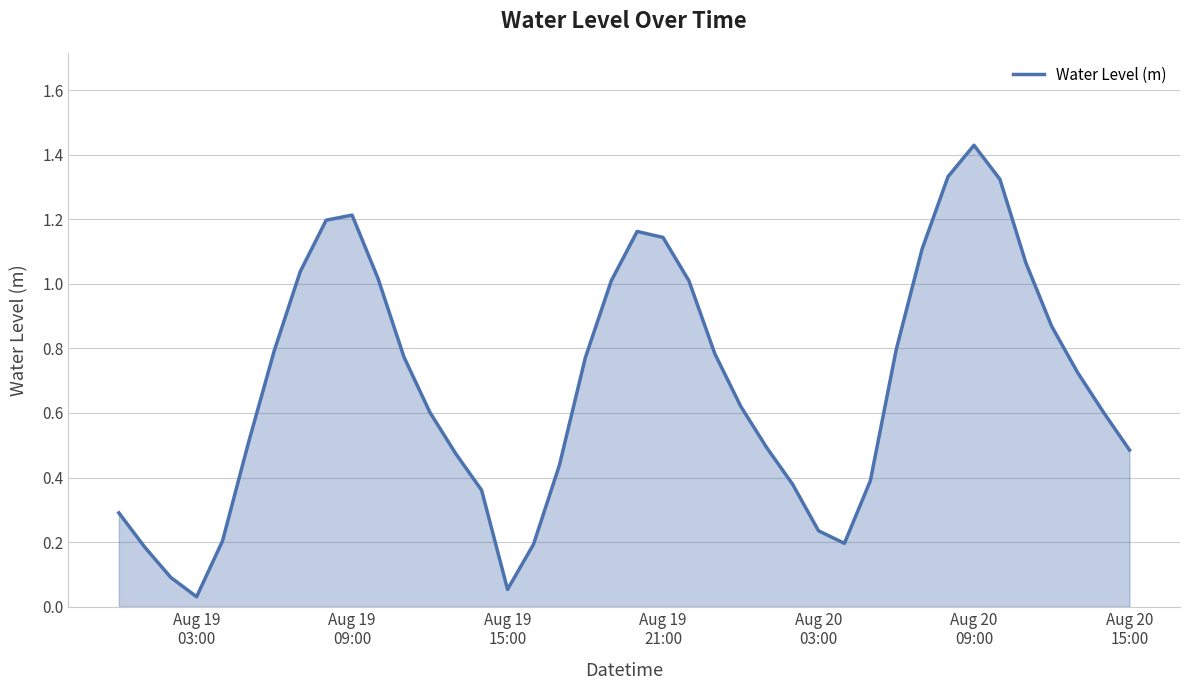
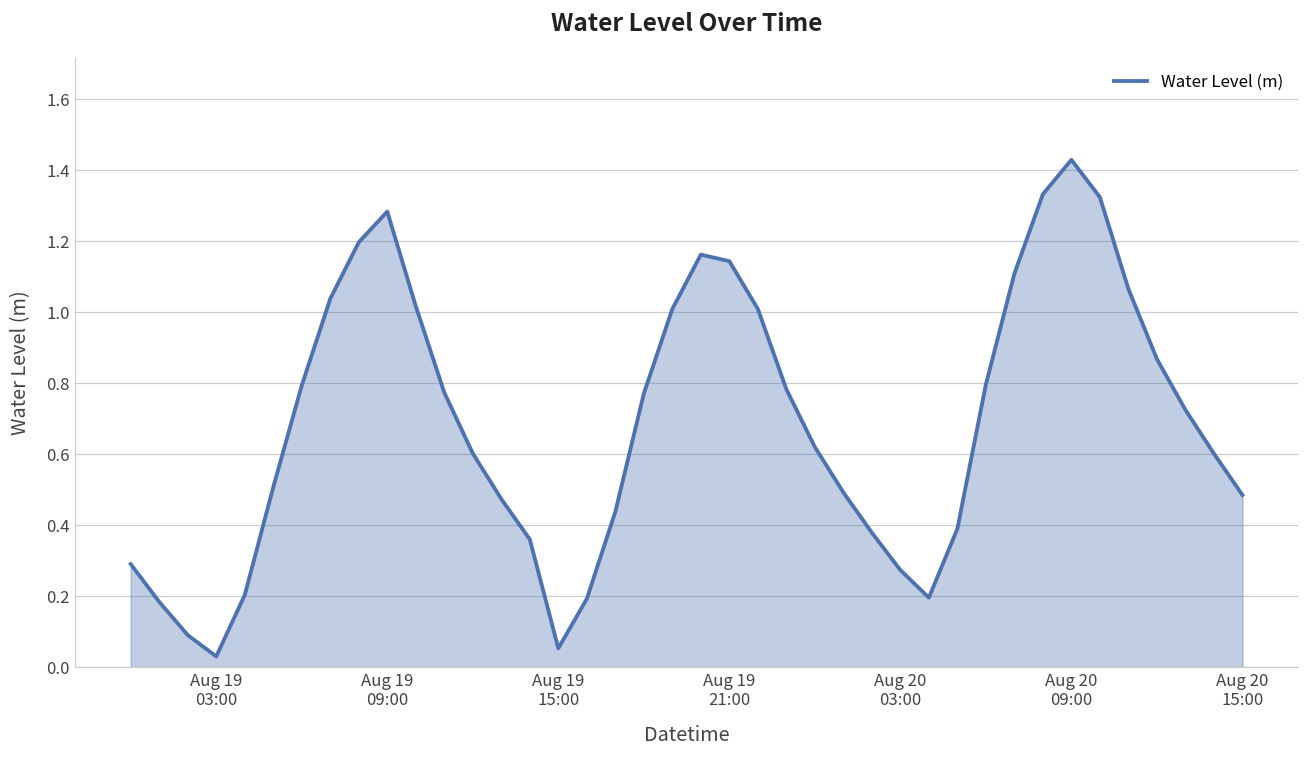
Aug 19 09:00: 1.21 -> 1.28
Aug 20 03:00: 0.24 -> 0.27
